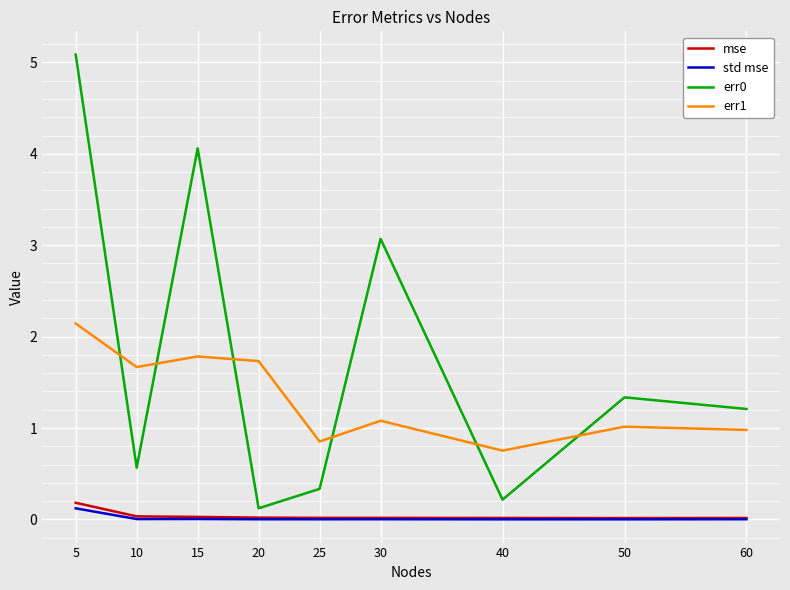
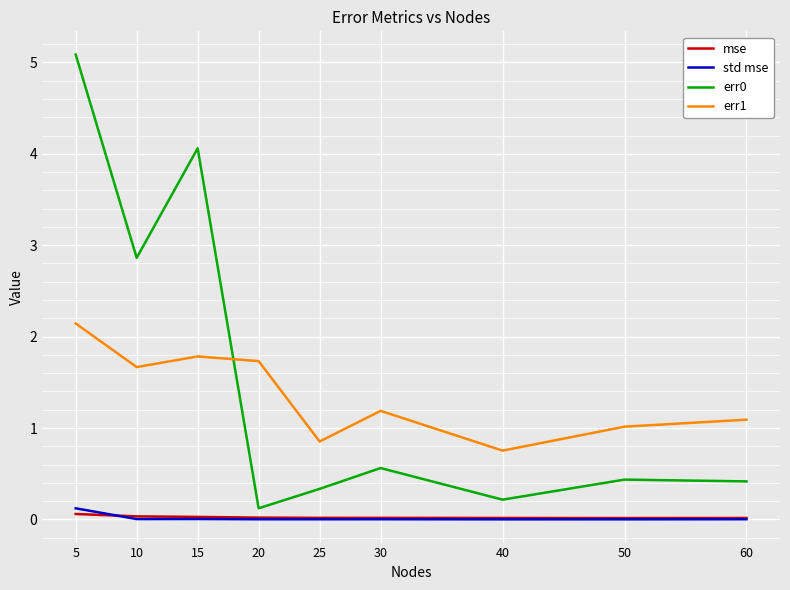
mse, 5: 0.2 -> 0.1
err0, 10: 0.6 -> 2.9
err0, 30: 3.1 -> 0.6
err1, 30: 1.1 -> 1.2
err0, 50: 1.3 -> 0.4
err0, 60: 1.2 -> 0.4
err1, 60: 1.0 -> 1.1
